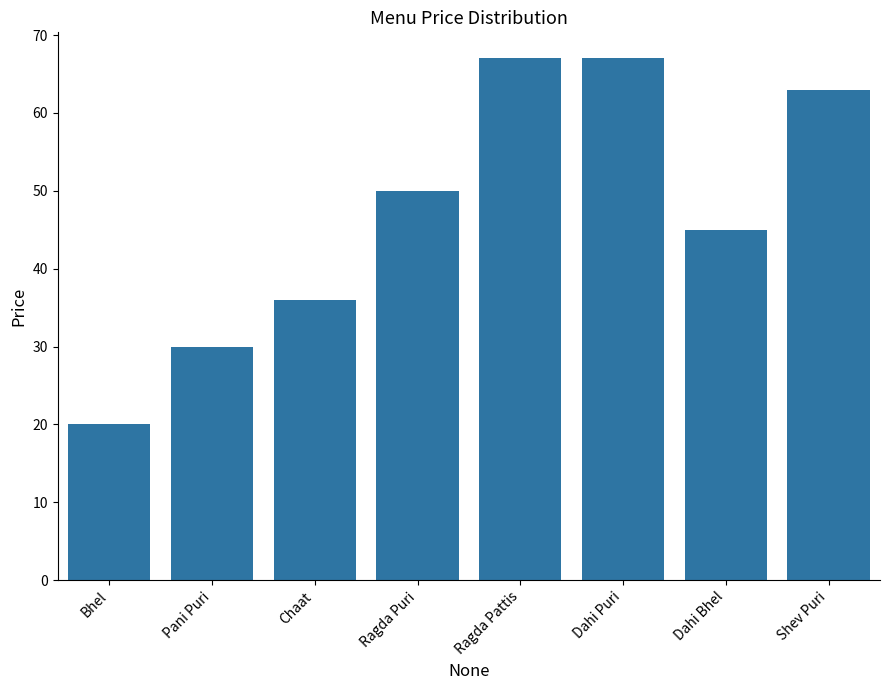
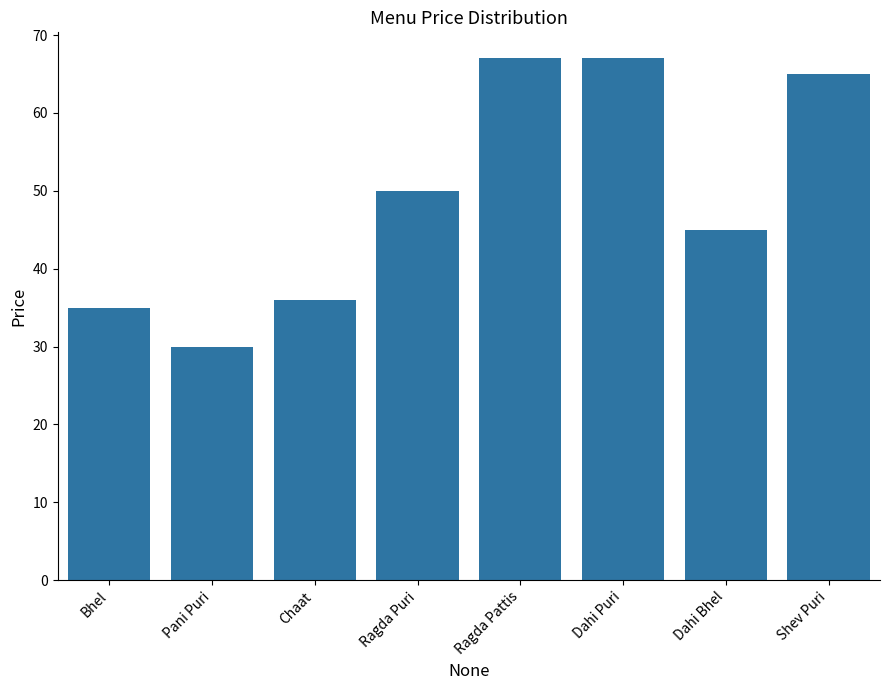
Bhel: 20 -> 35
Shev Puri: 63 -> 65
